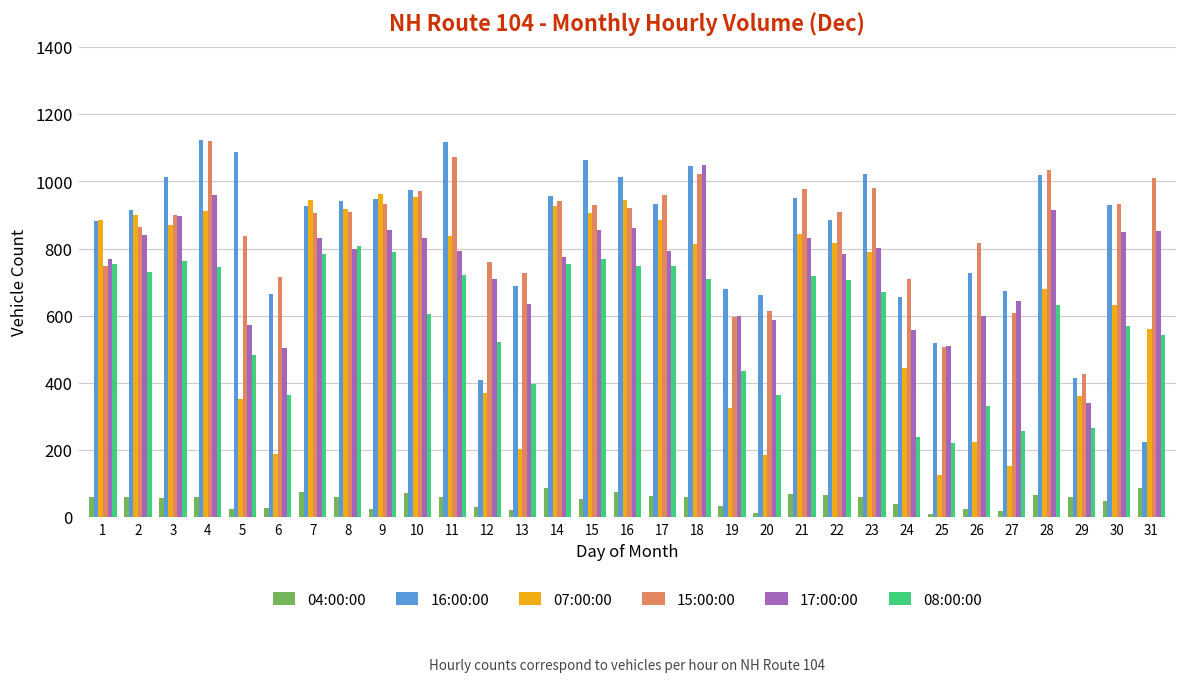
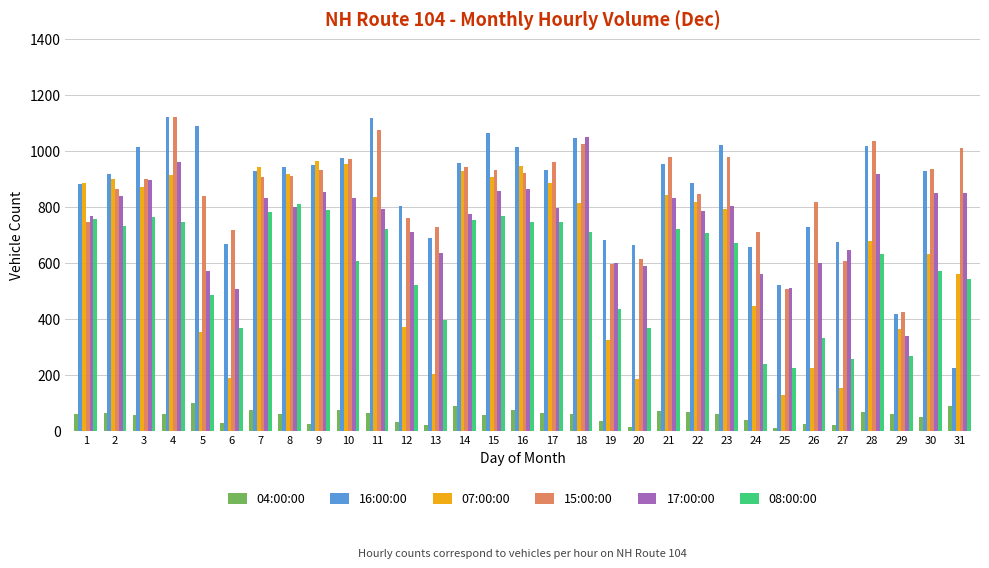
04:00:00, 5: 20 -> 100
16:00:00, 12: 410 -> 800
15:00:00, 22: 910 -> 850
